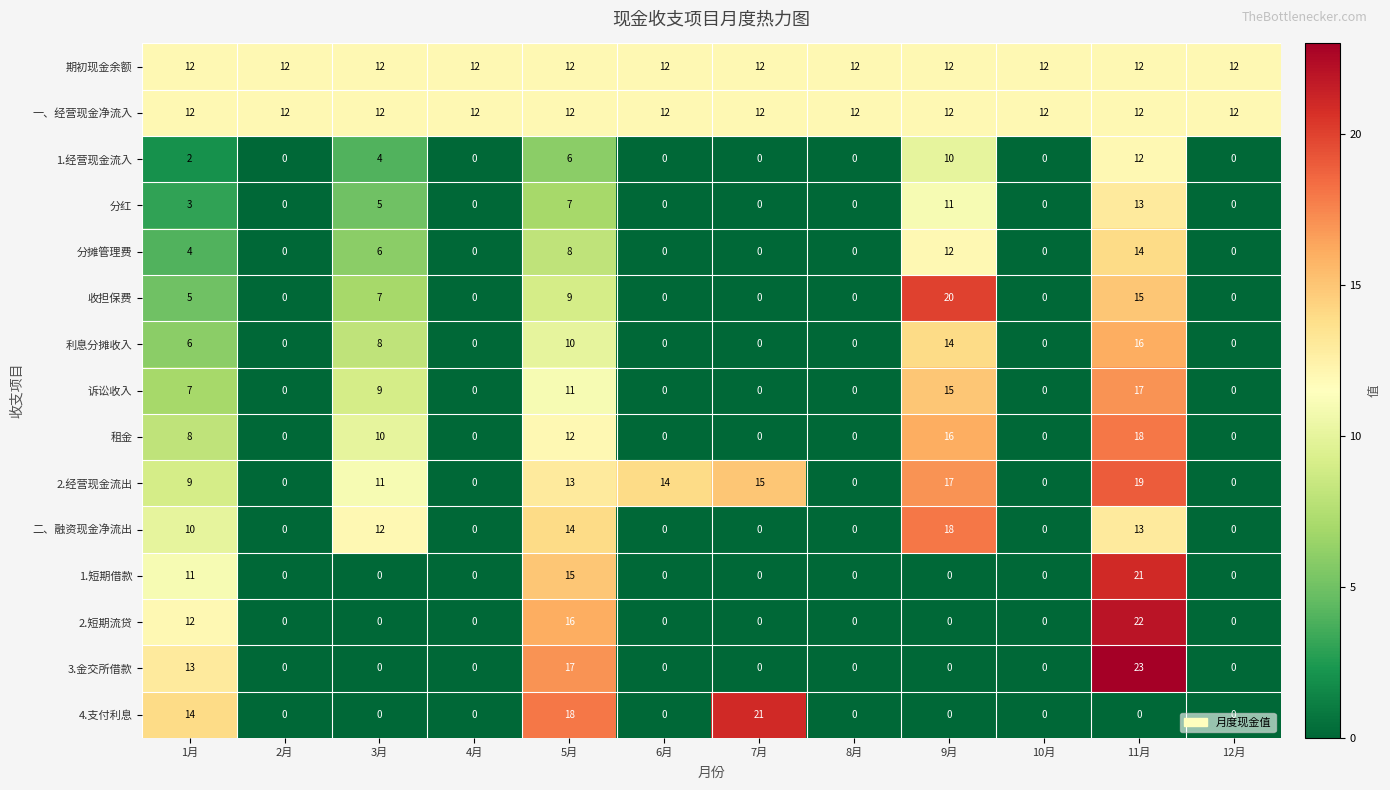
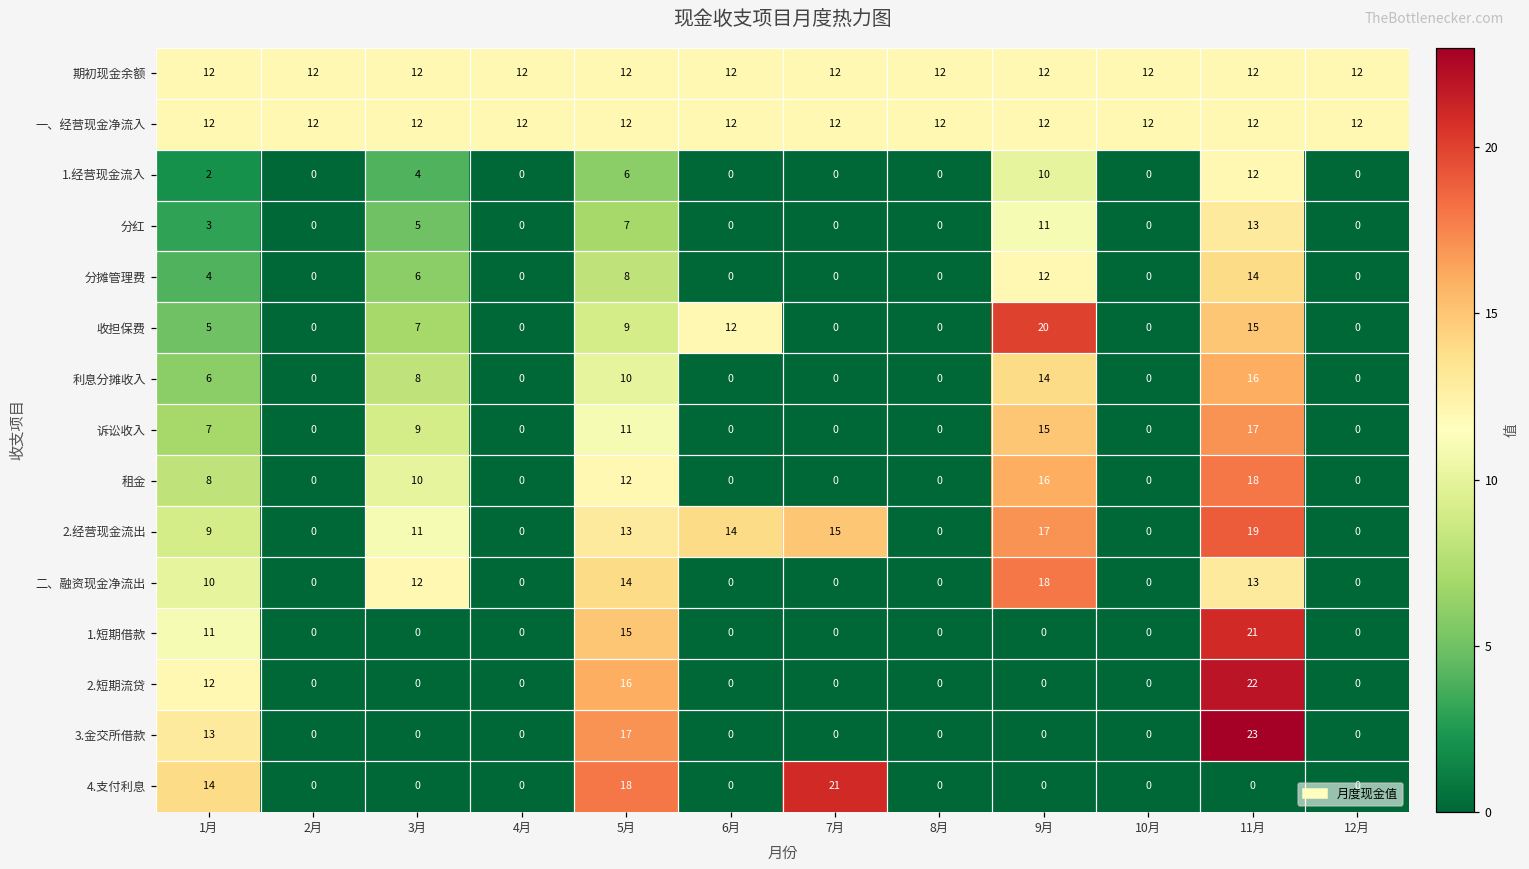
收担保费, 6月: 0 -> 12
